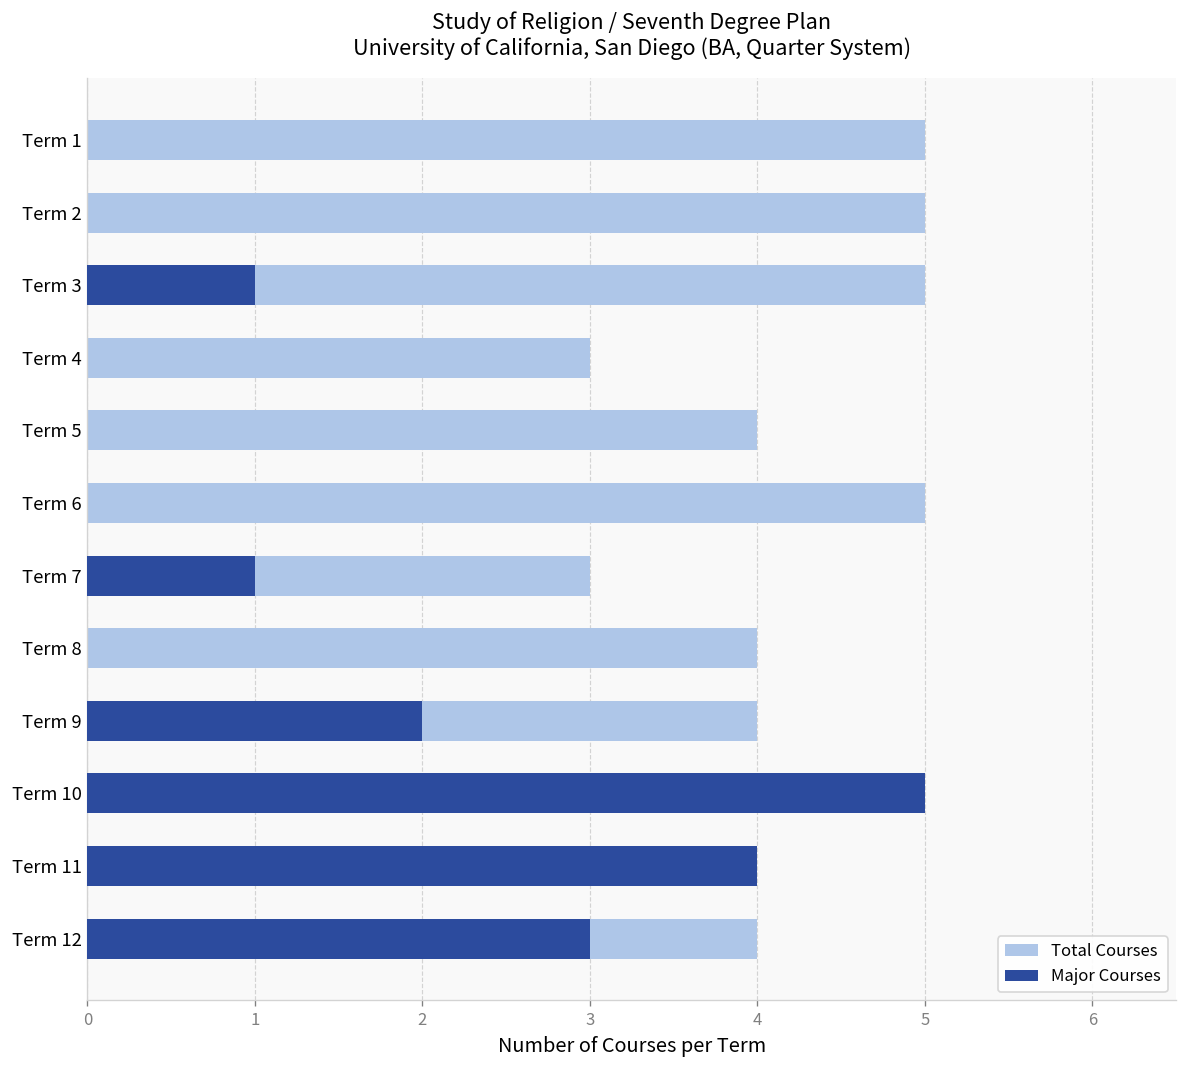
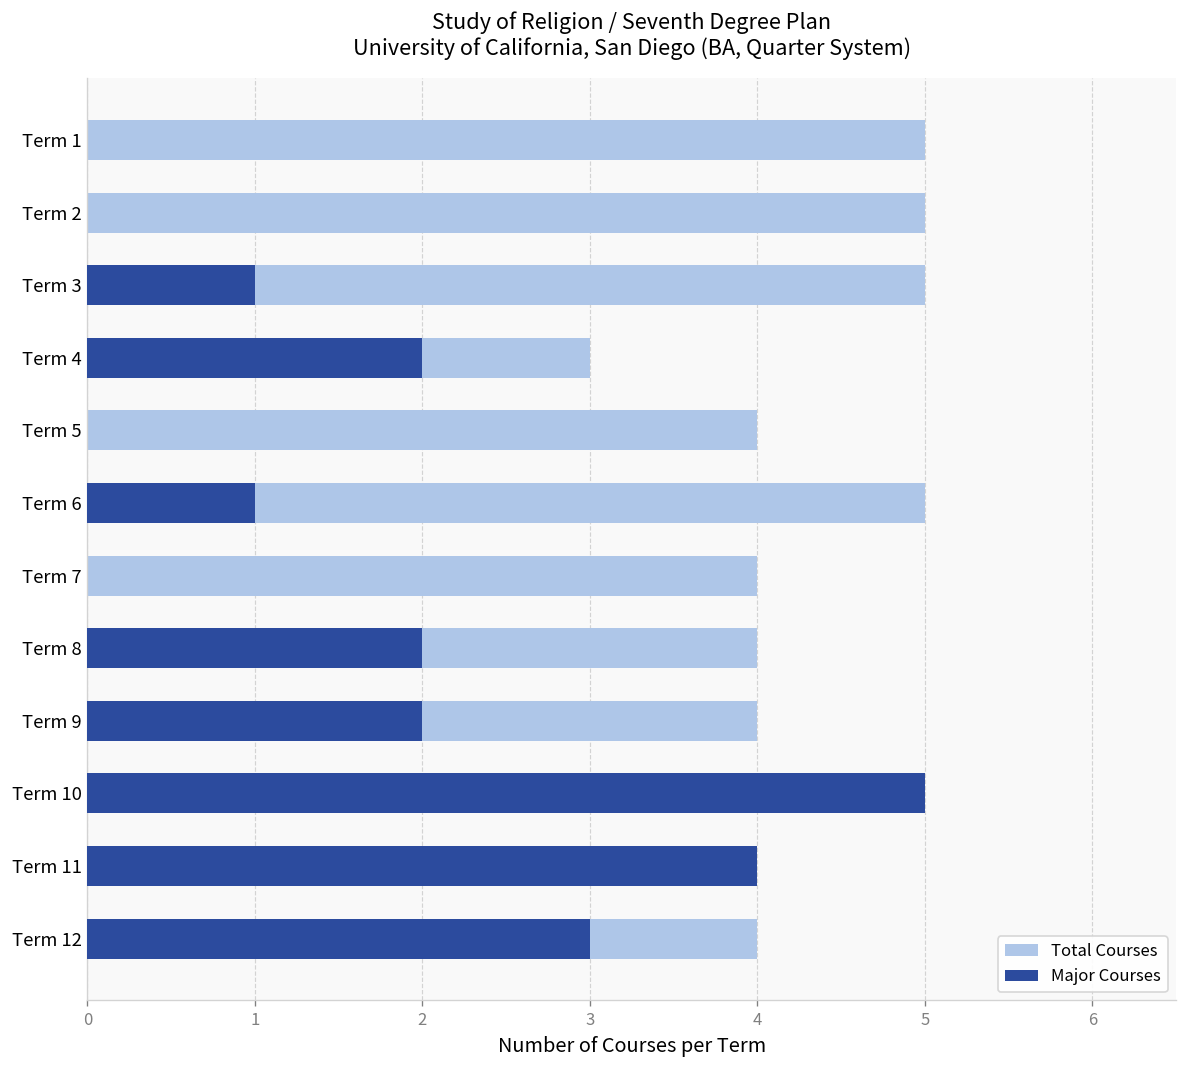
Major Courses, Term 4: 0 -> 2
Major Courses, Term 6: 0 -> 1
Total Courses, Term 7: 3 -> 4
Major Courses, Term 7: 1 -> 0
Major Courses, Term 8: 0 -> 2
